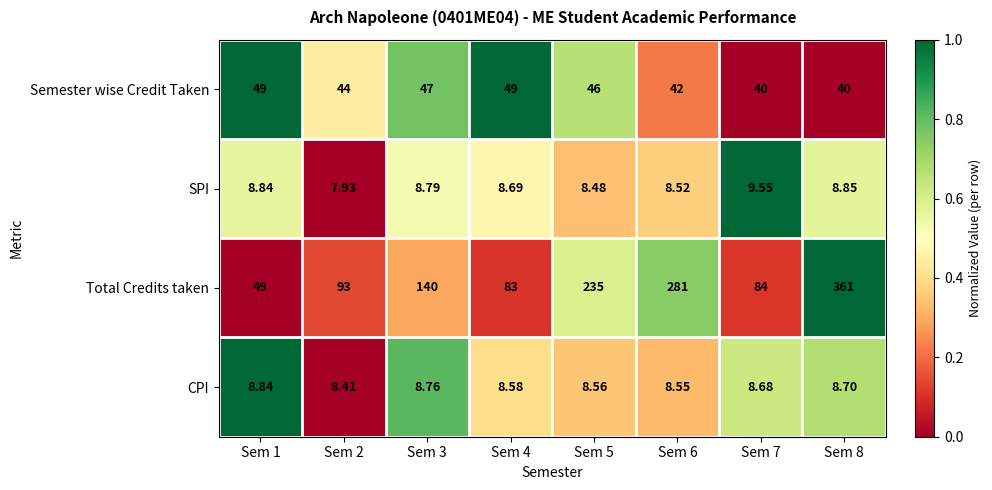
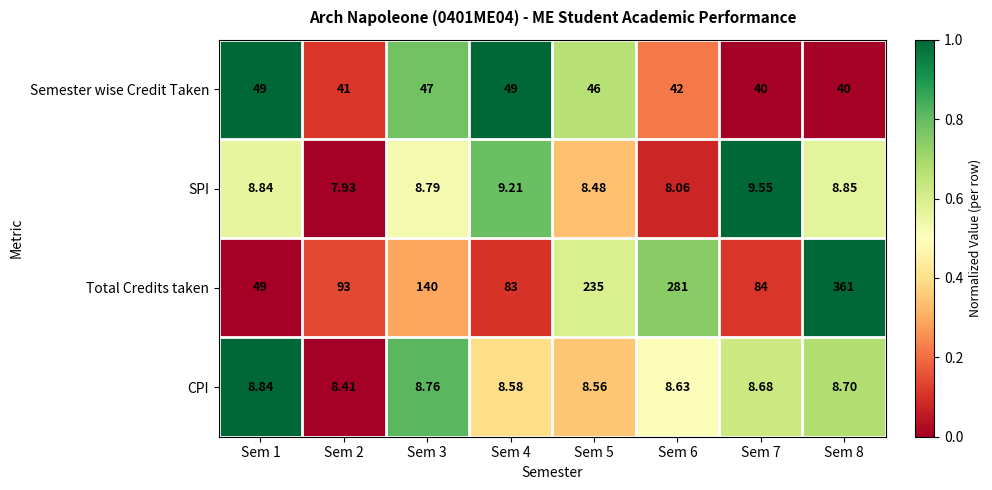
Semester wise Credit Taken, Sem 2: 44 -> 41
SPI, Sem 4: 8.69 -> 9.21
SPI, Sem 6: 8.52 -> 8.06
CPI, Sem 6: 8.55 -> 8.63
